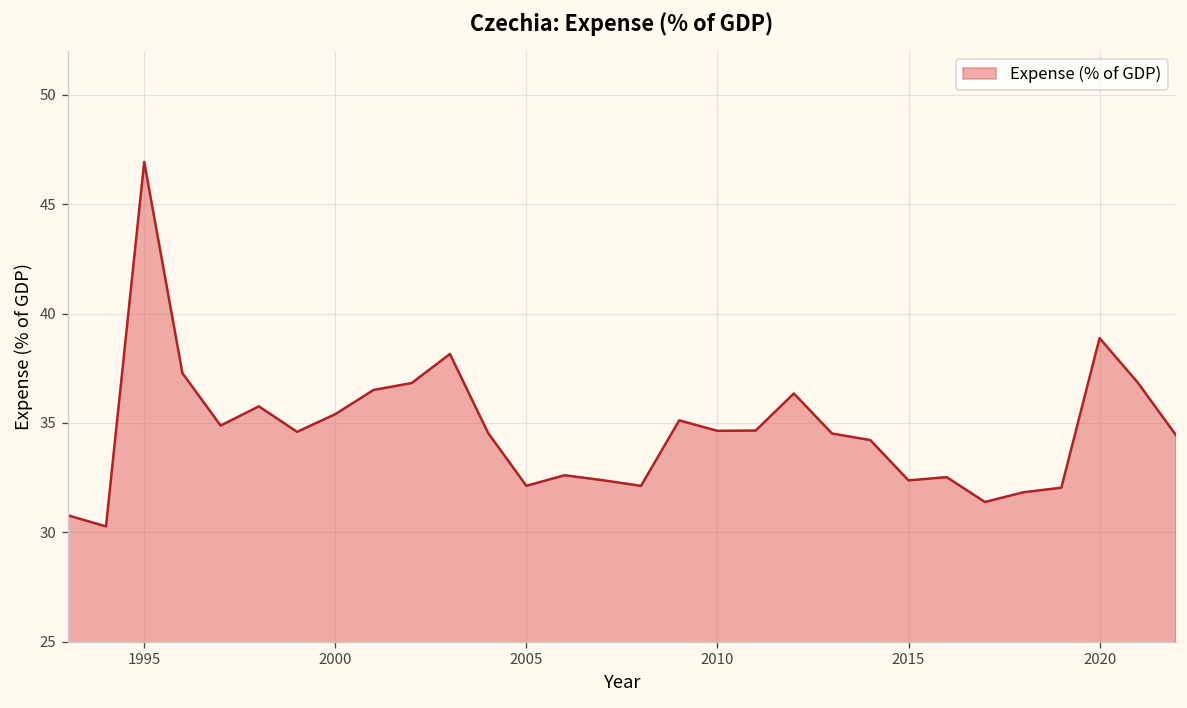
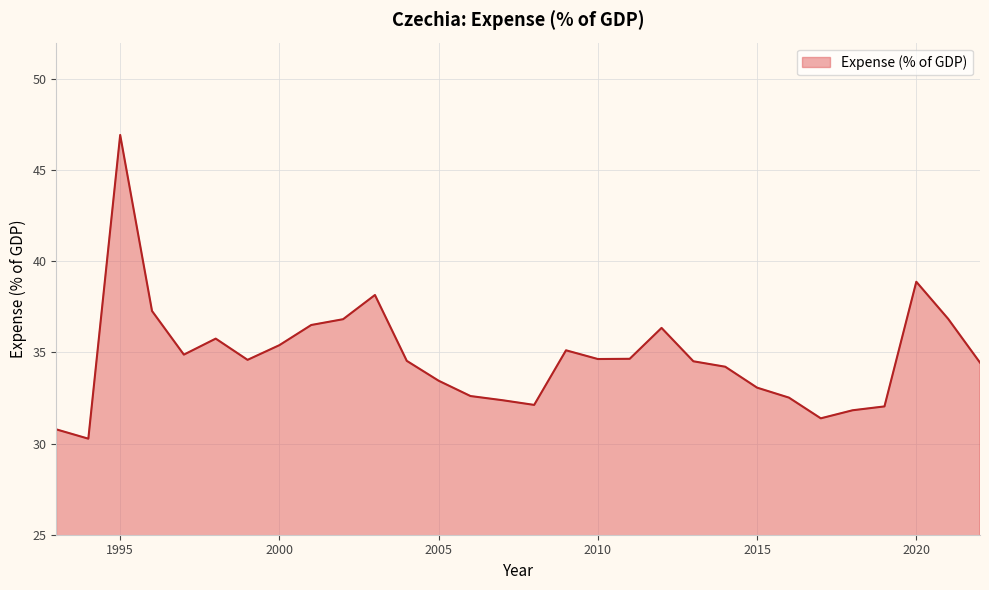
2005: 32.1 -> 33.4
2015: 32.4 -> 33.1
